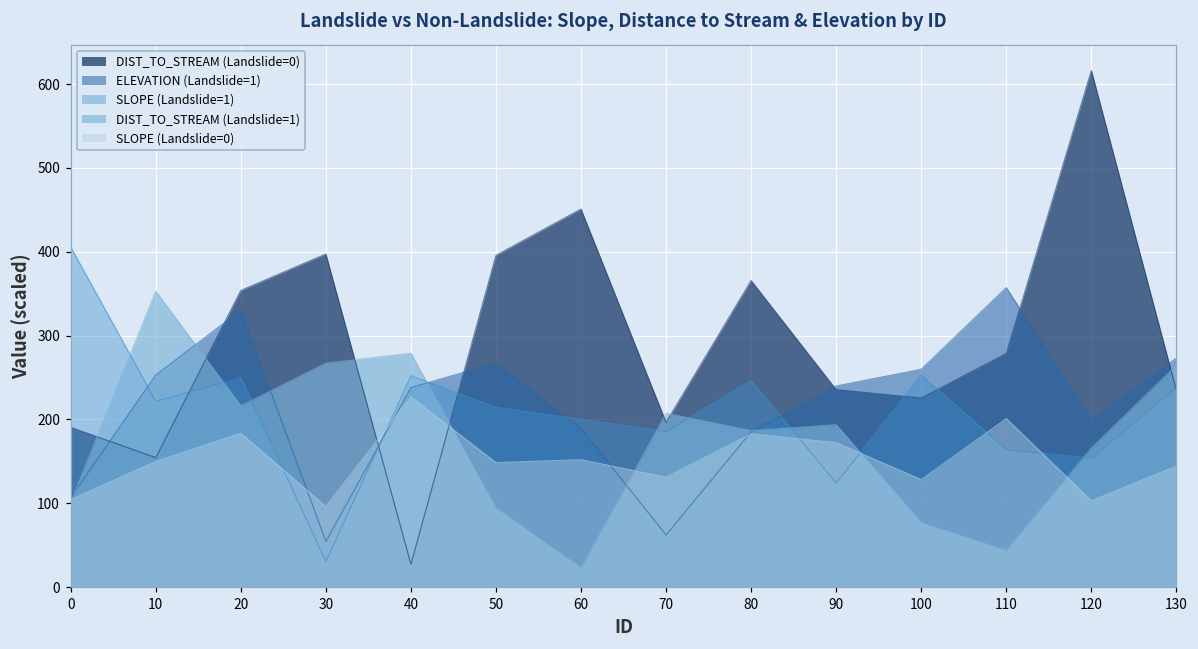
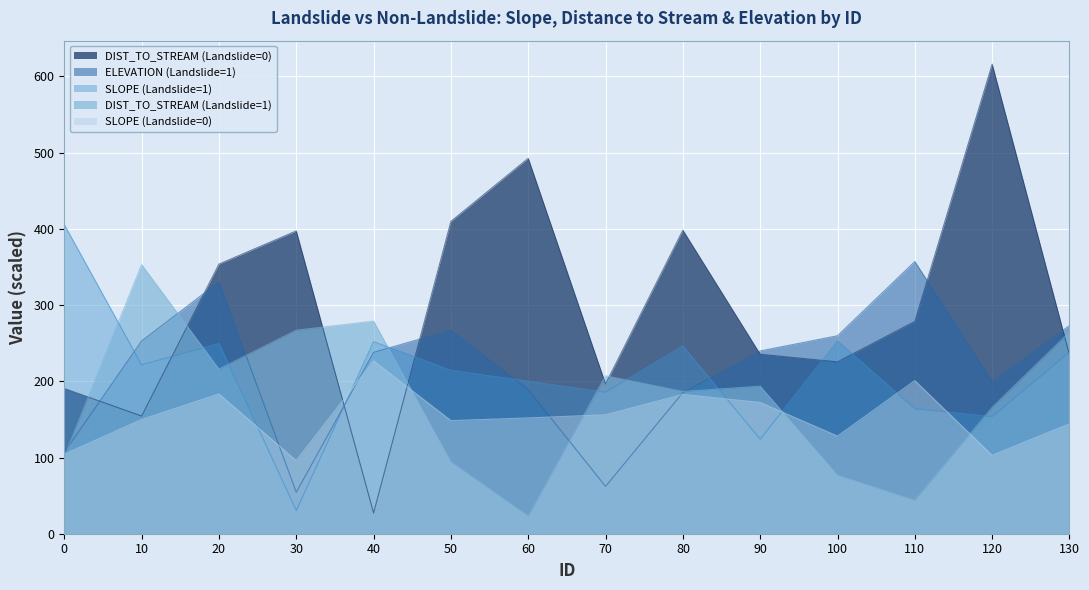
DIST_TO_STREAM (Landslide=0), 50: 400 -> 410
DIST_TO_STREAM (Landslide=0), 60: 450 -> 490
SLOPE (Landslide=0), 70: 130 -> 160
DIST_TO_STREAM (Landslide=0), 80: 370 -> 400
